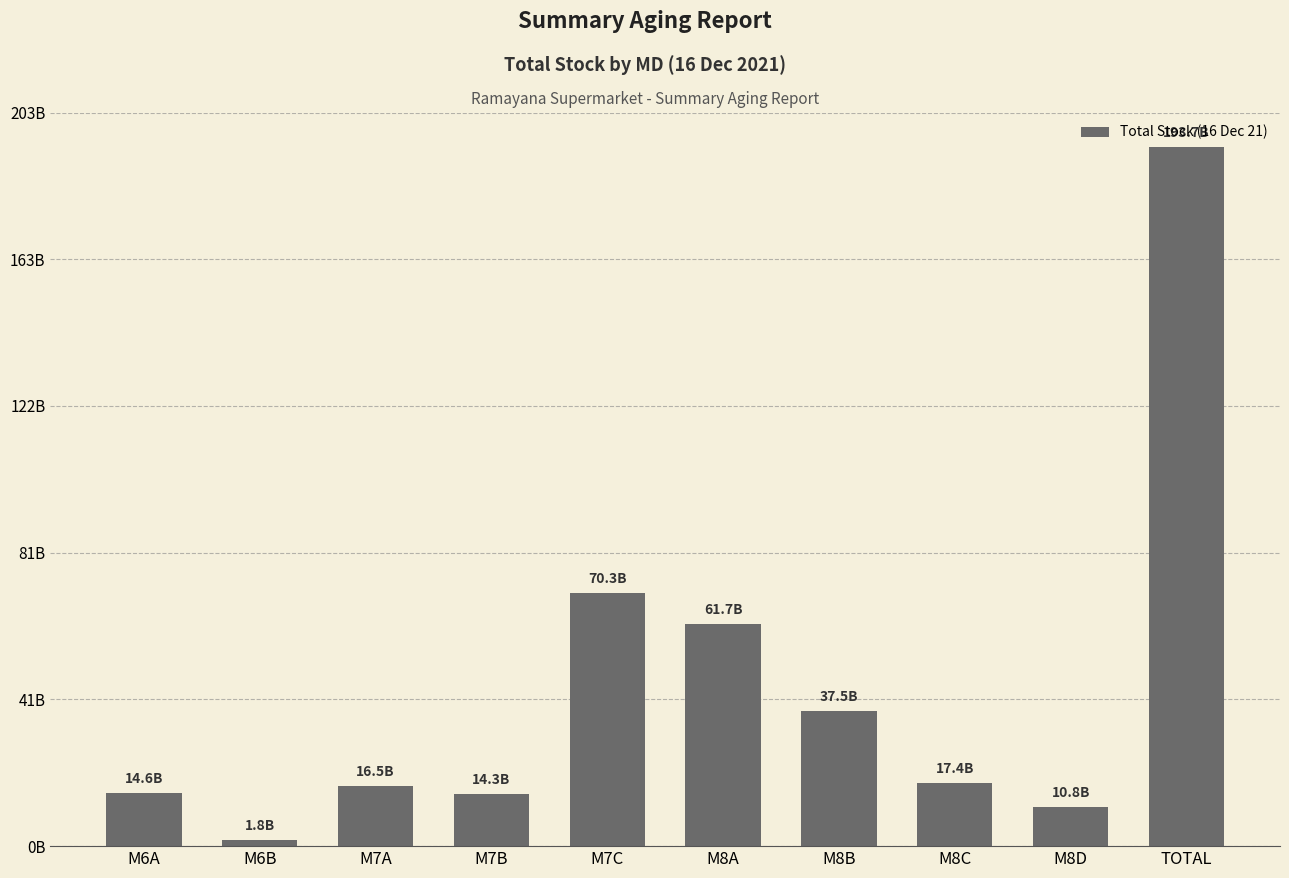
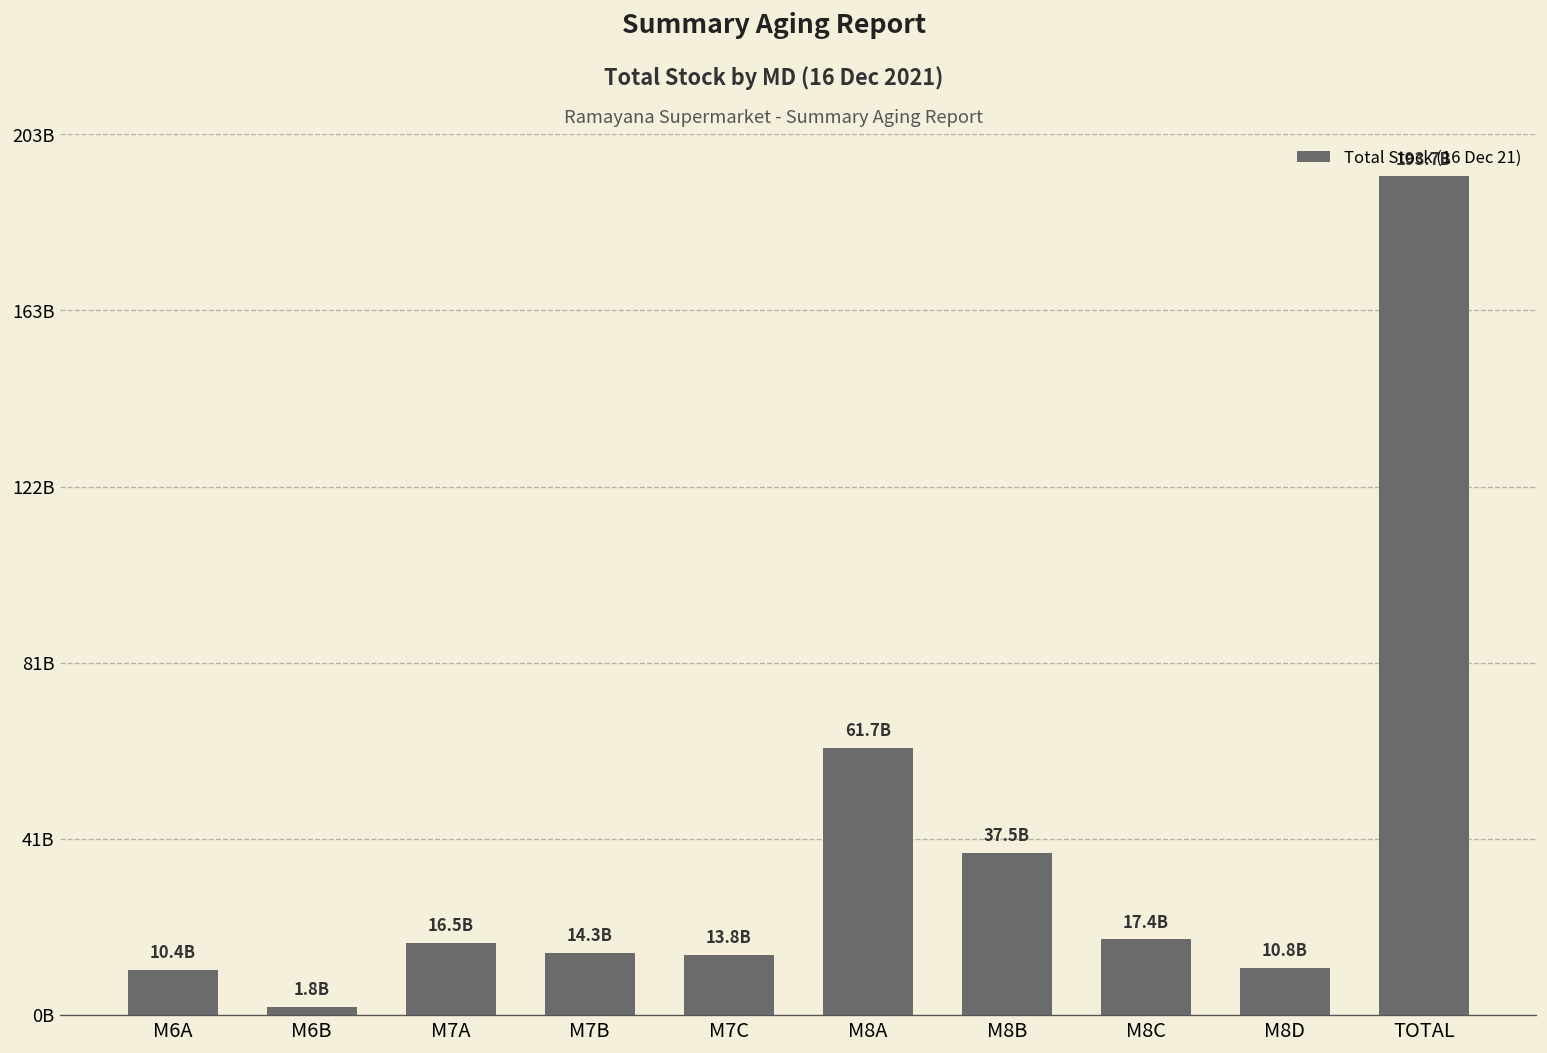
M6A: 14.6B -> 10.4B
M7C: 70.3B -> 13.8B
